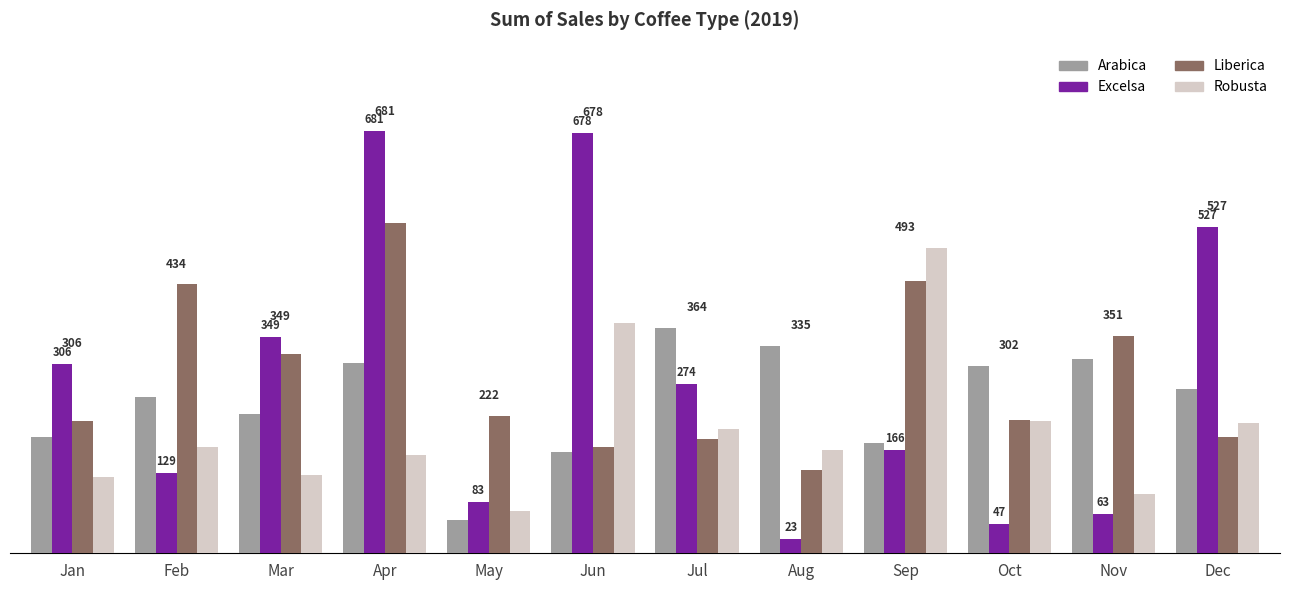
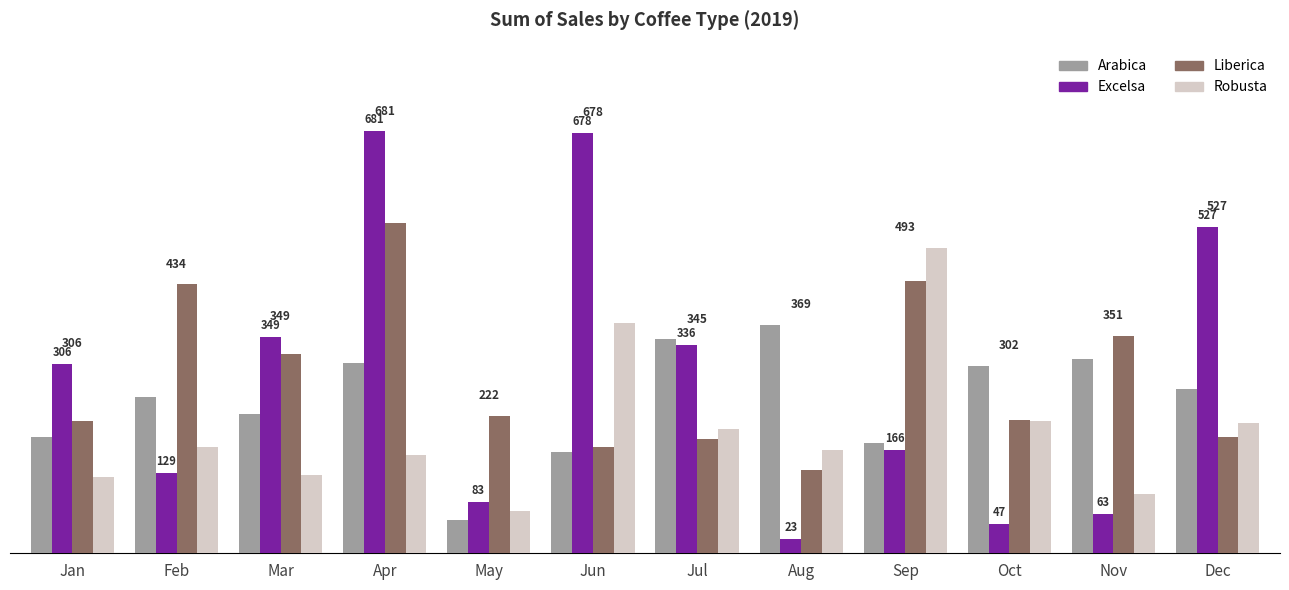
Arabica, Jul: 364 -> 345
Excelsa, Jul: 274 -> 336
Arabica, Aug: 335 -> 369
